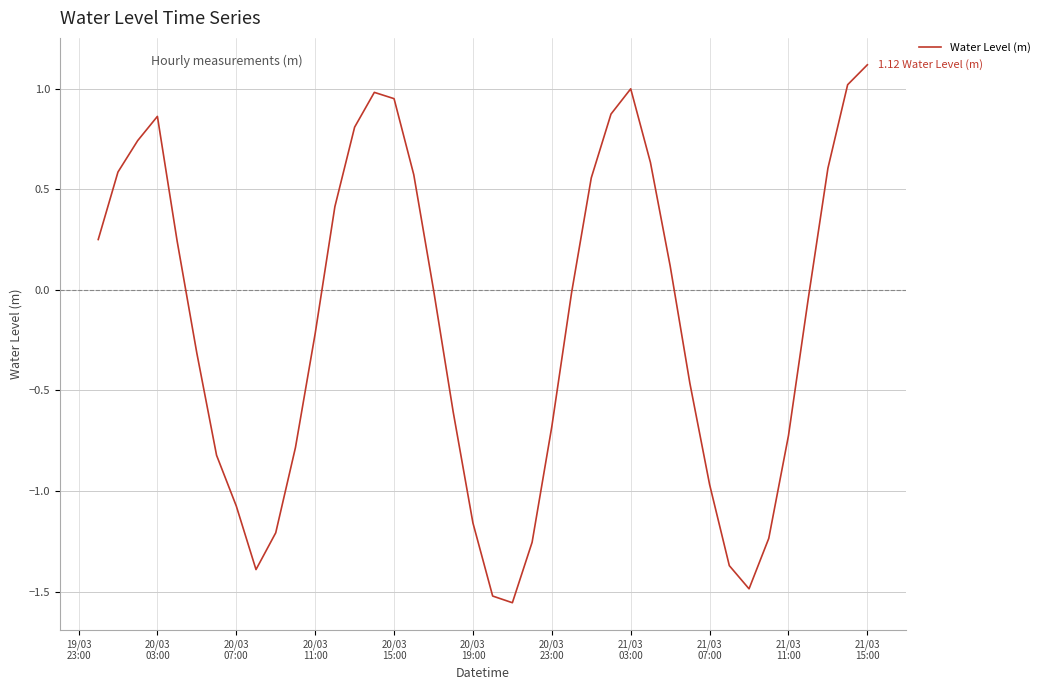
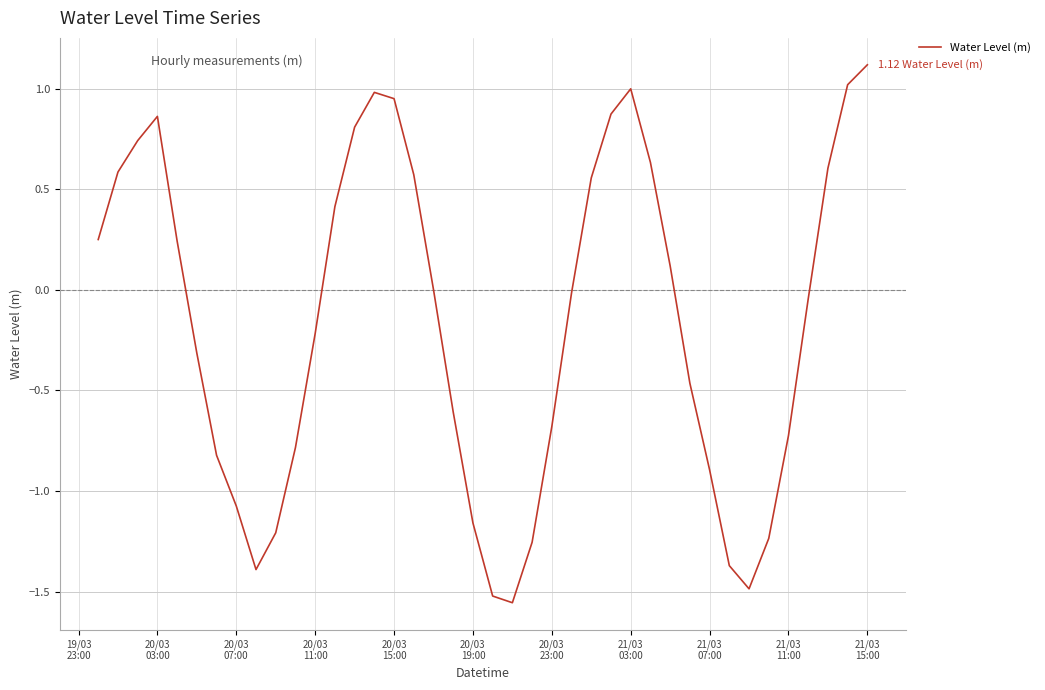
21/03 07:00: -0.97 -> -0.89
